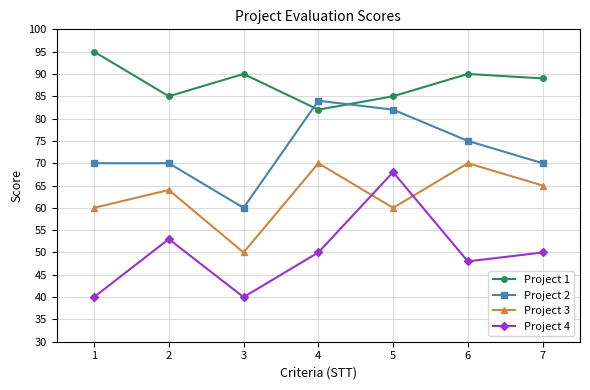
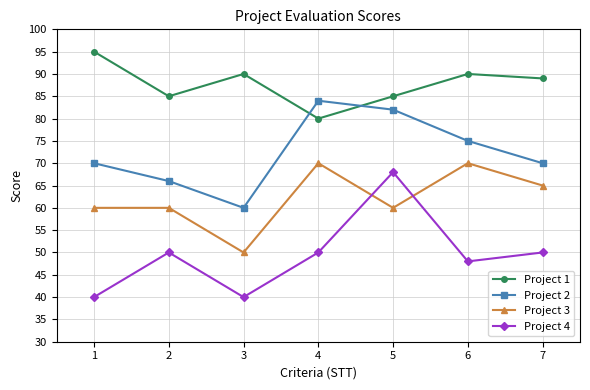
Project 2, 2: 70 -> 66
Project 3, 2: 64 -> 60
Project 4, 2: 53 -> 50
Project 1, 4: 82 -> 80
